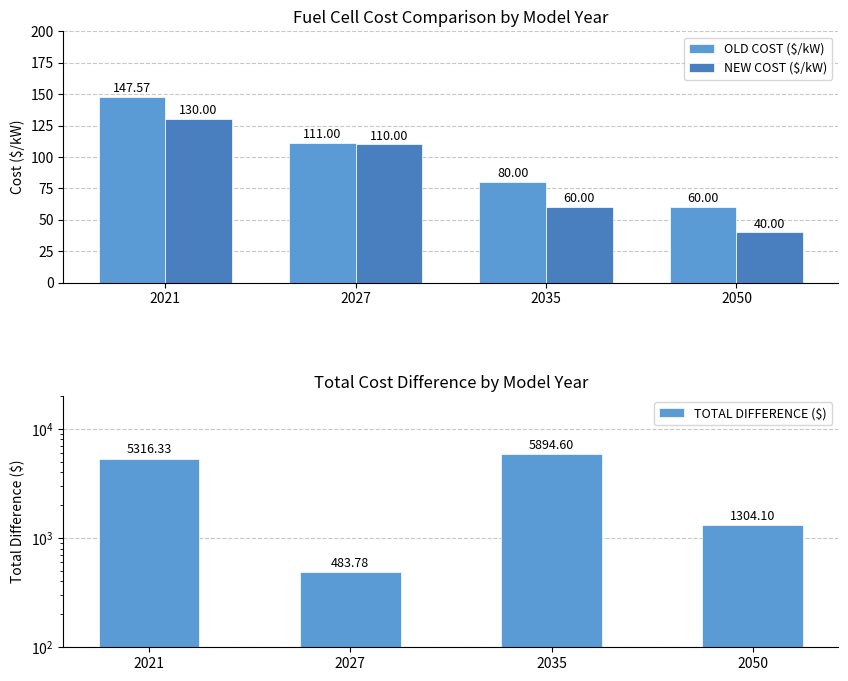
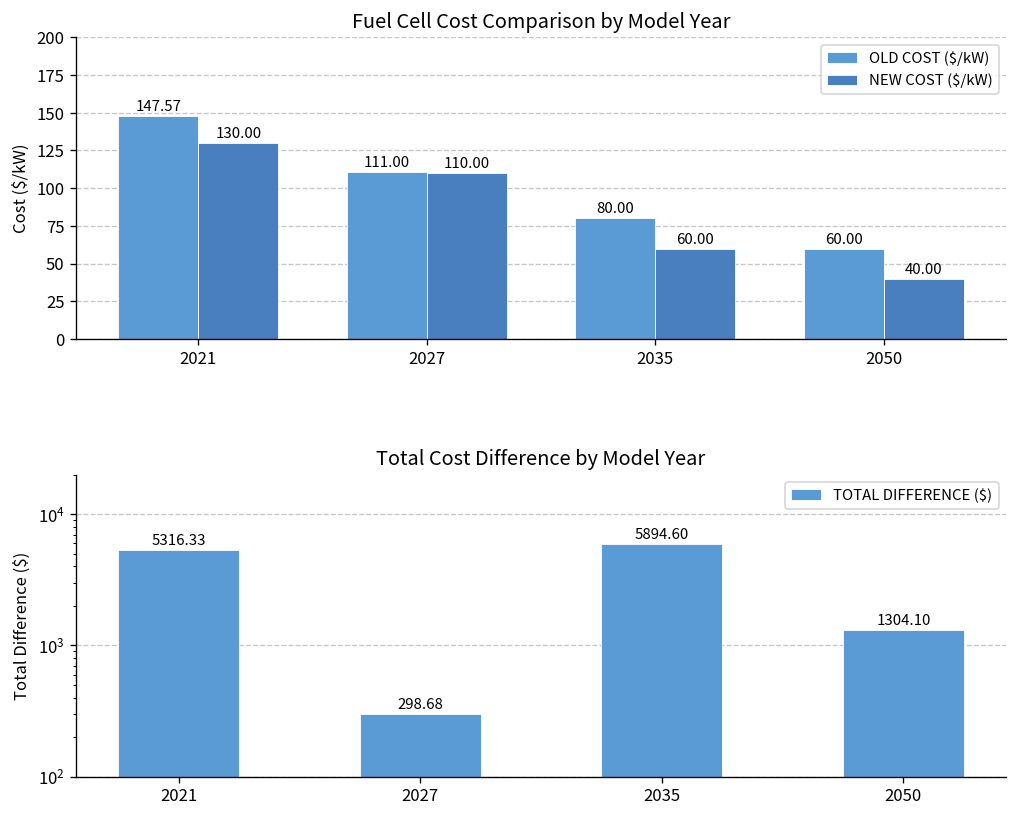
Total Cost Difference by Model Year, 2027: 483.78 -> 298.68
